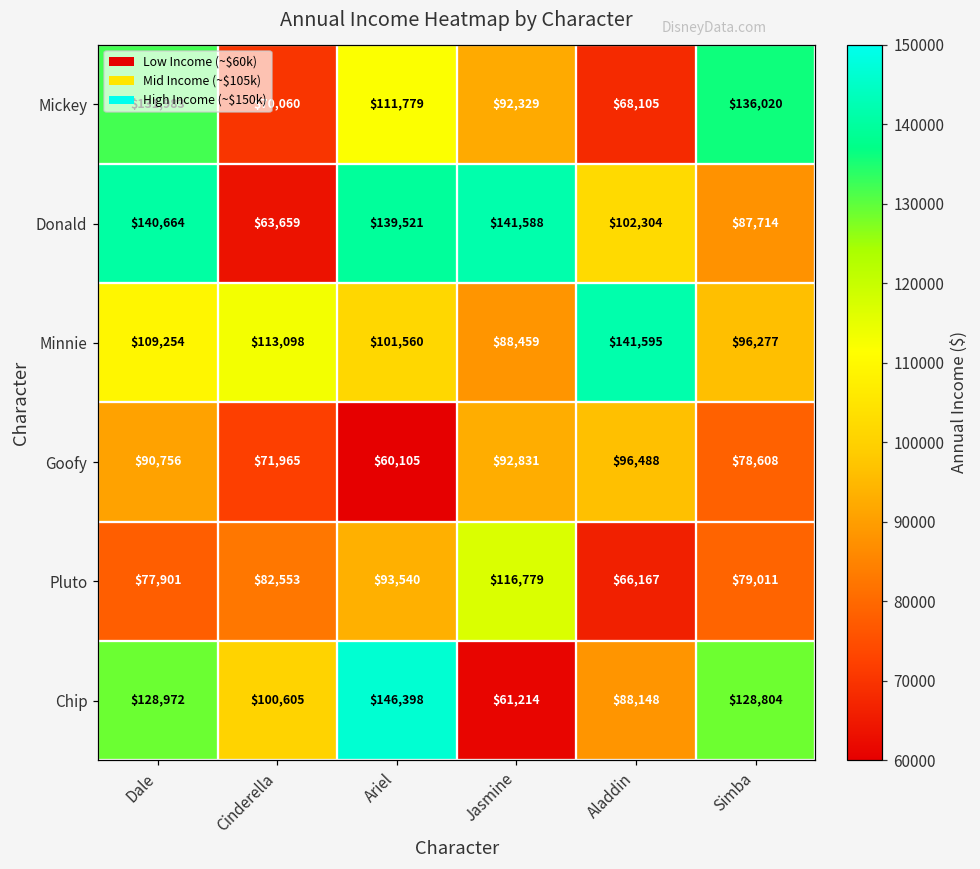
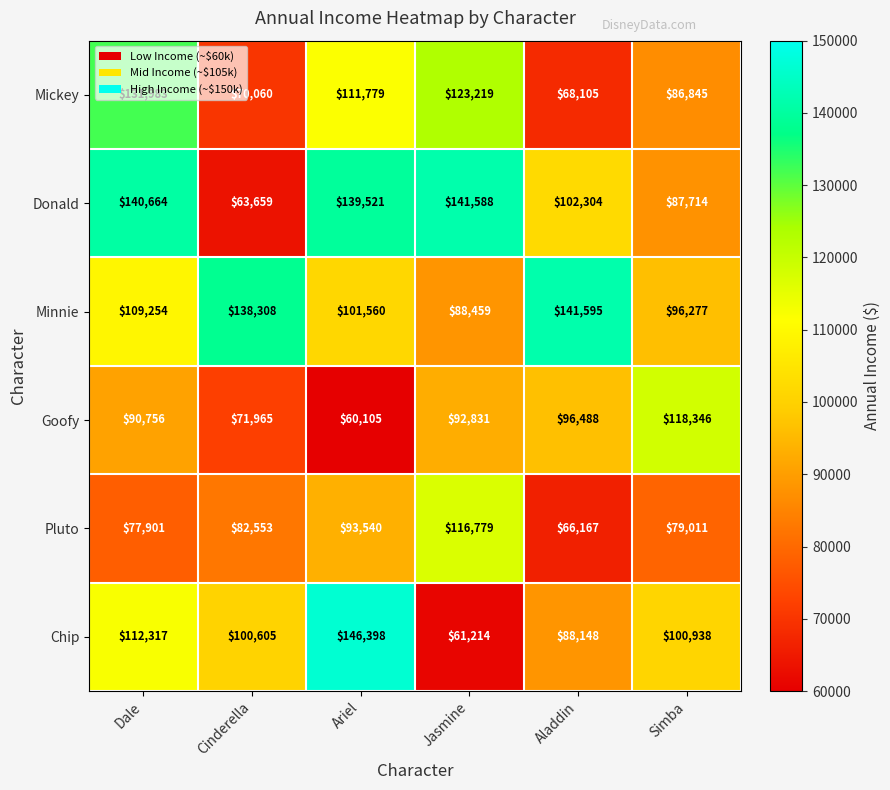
Mickey, Jasmine: $92,329 -> $123,219
Mickey, Simba: $136,020 -> $86,845
Minnie, Cinderella: $113,098 -> $138,308
Goofy, Simba: $78,608 -> $118,346
Chip, Dale: $128,972 -> $112,317
Chip, Simba: $128,804 -> $100,938
